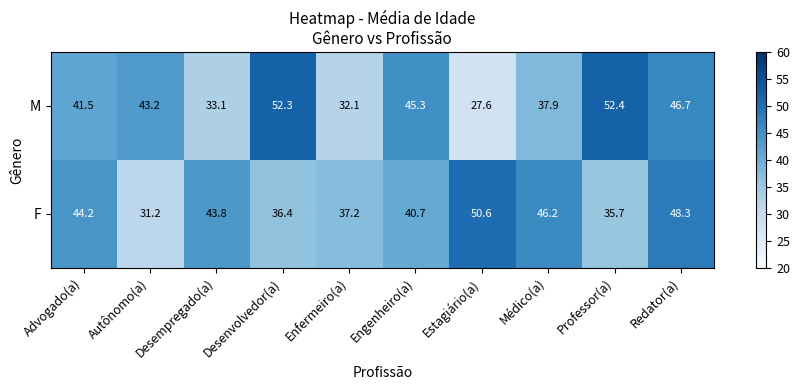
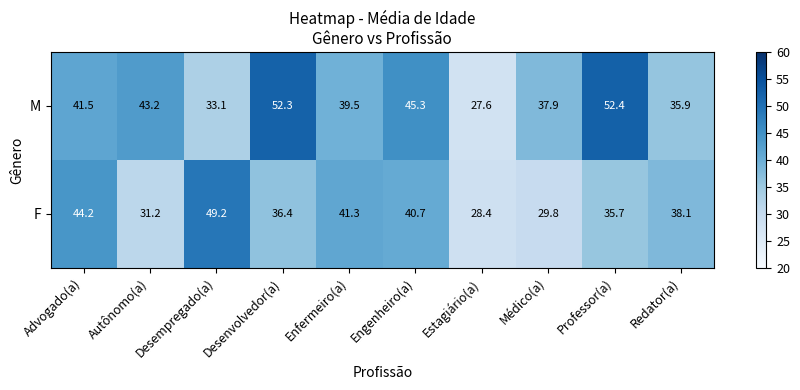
M, Enfermeiro(a): 32.1 -> 39.5
M, Redator(a): 46.7 -> 35.9
F, Desempregado(a): 43.8 -> 49.2
F, Enfermeiro(a): 37.2 -> 41.3
F, Estagiário(a): 50.6 -> 28.4
F, Médico(a): 46.2 -> 29.8
F, Redator(a): 48.3 -> 38.1
